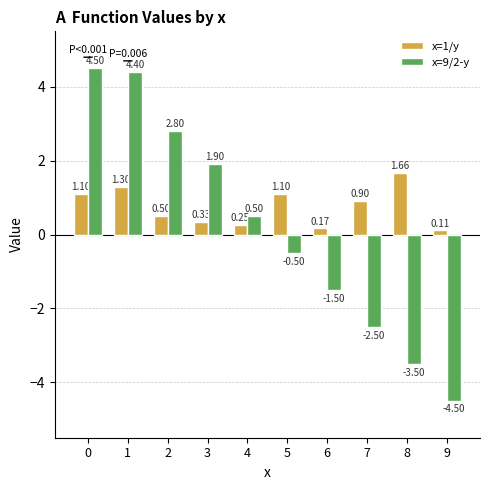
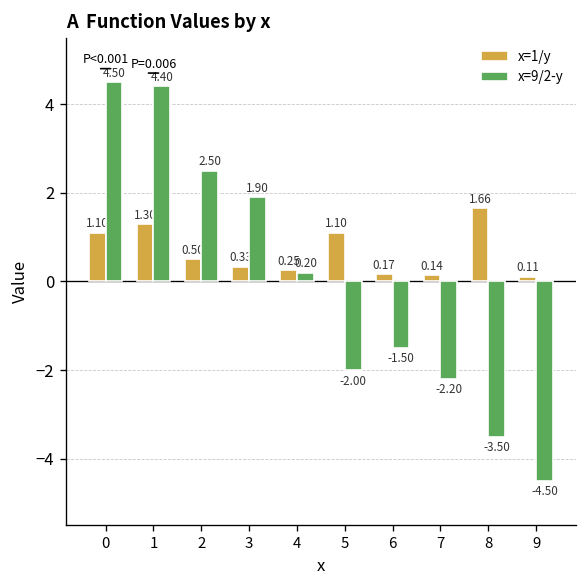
x=9/2-y, 2: 2.80 -> 2.50
x=9/2-y, 4: 0.50 -> 0.20
x=9/2-y, 5: -0.50 -> -2.00
x=1/y, 7: 0.90 -> 0.14
x=9/2-y, 7: -2.50 -> -2.20
